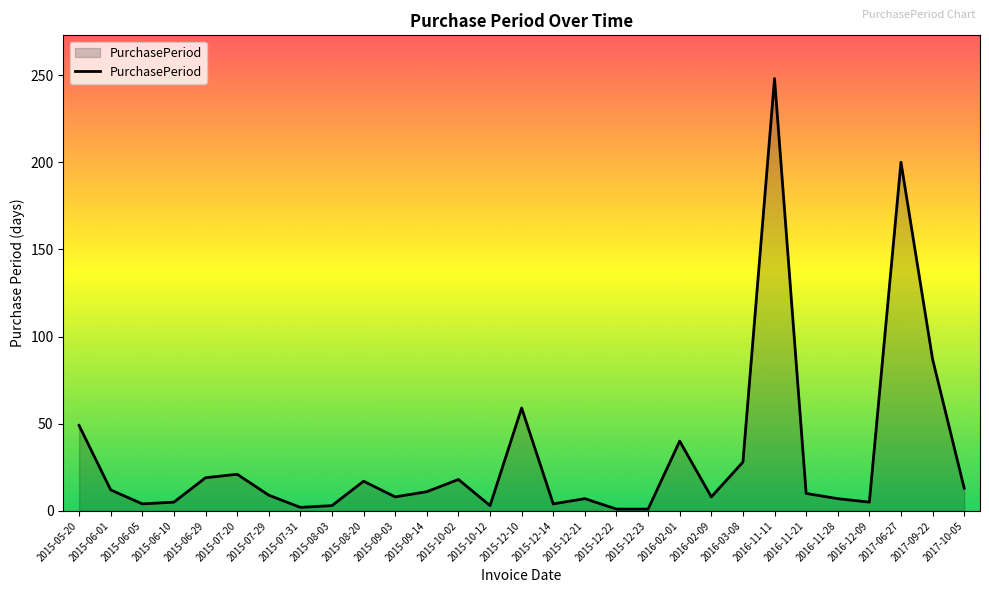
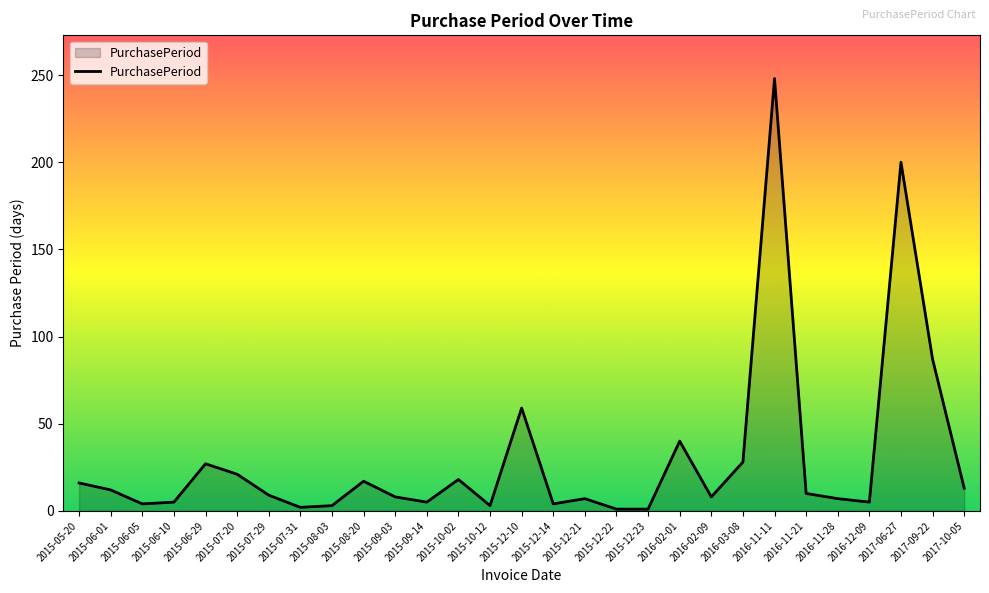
2015-05-20: 49 -> 16
2015-06-29: 19 -> 27
2015-09-14: 11 -> 5
